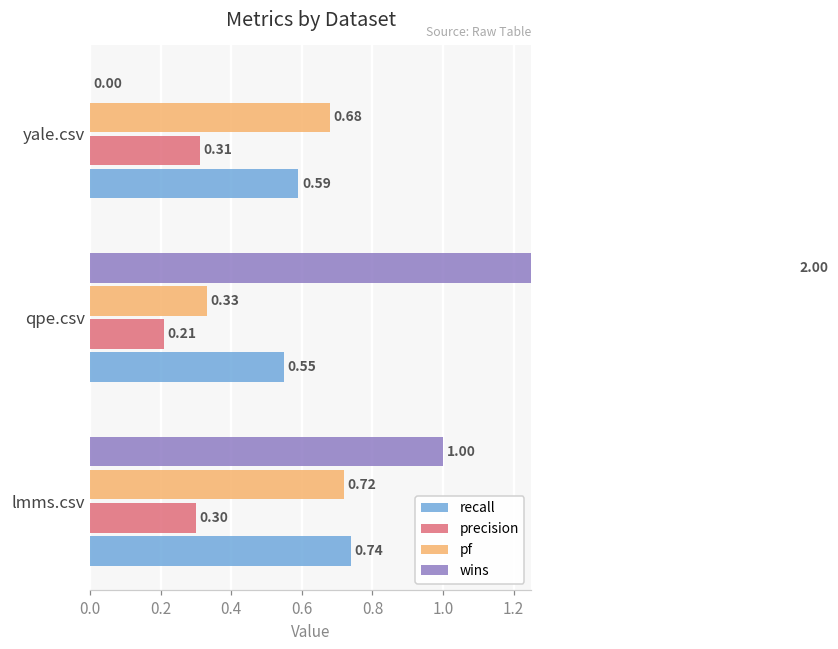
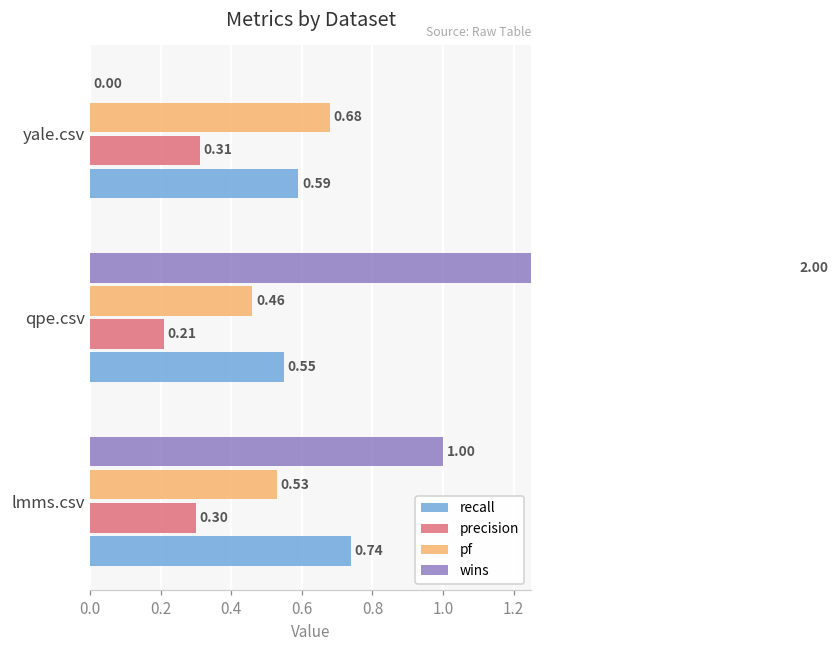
pf, qpe.csv: 0.33 -> 0.46
pf, lmms.csv: 0.72 -> 0.53
